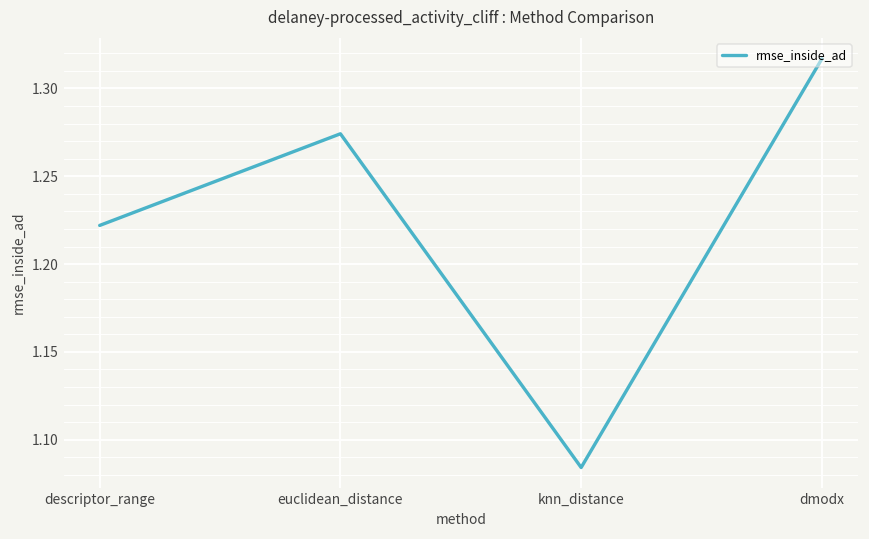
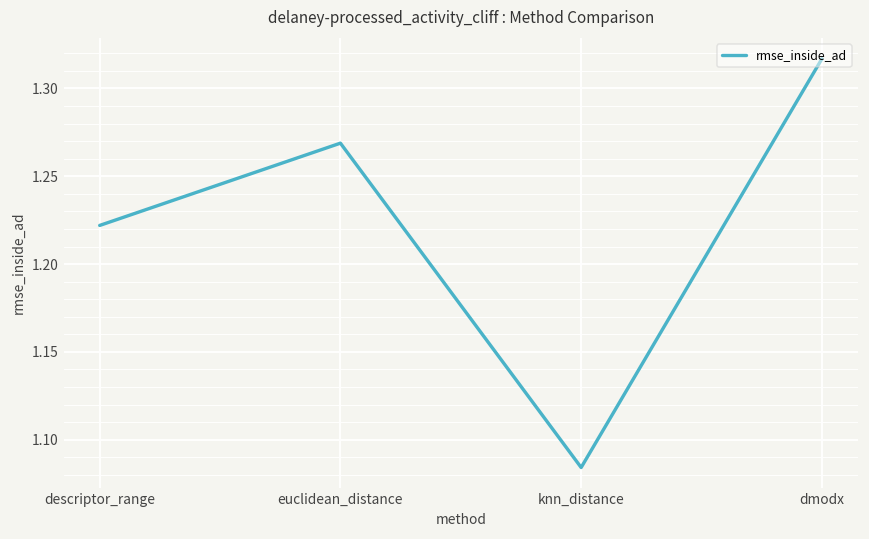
euclidean_distance: 1.274 -> 1.269
